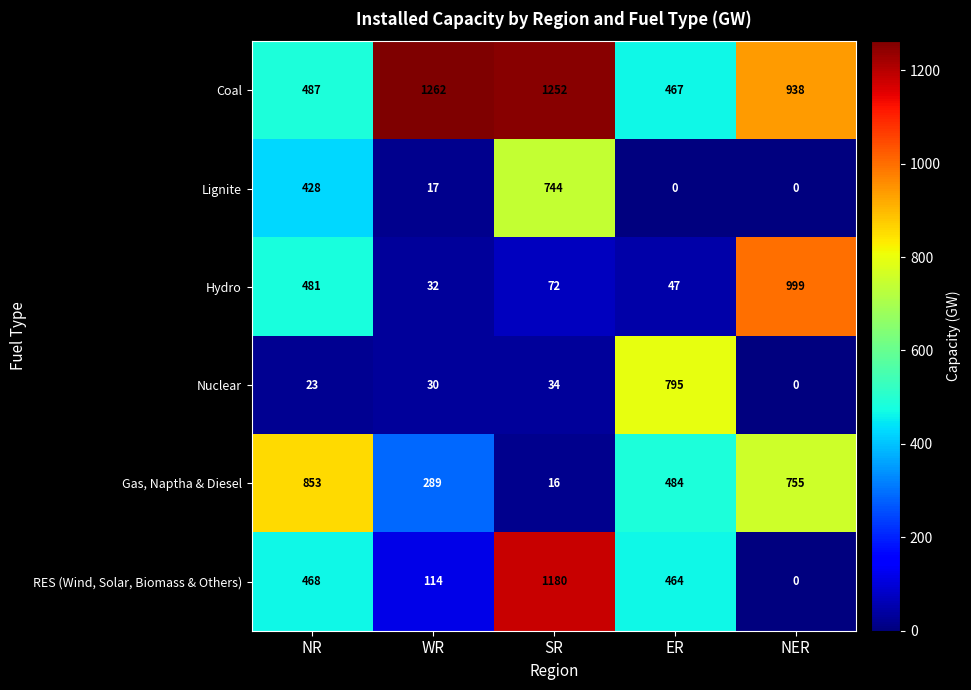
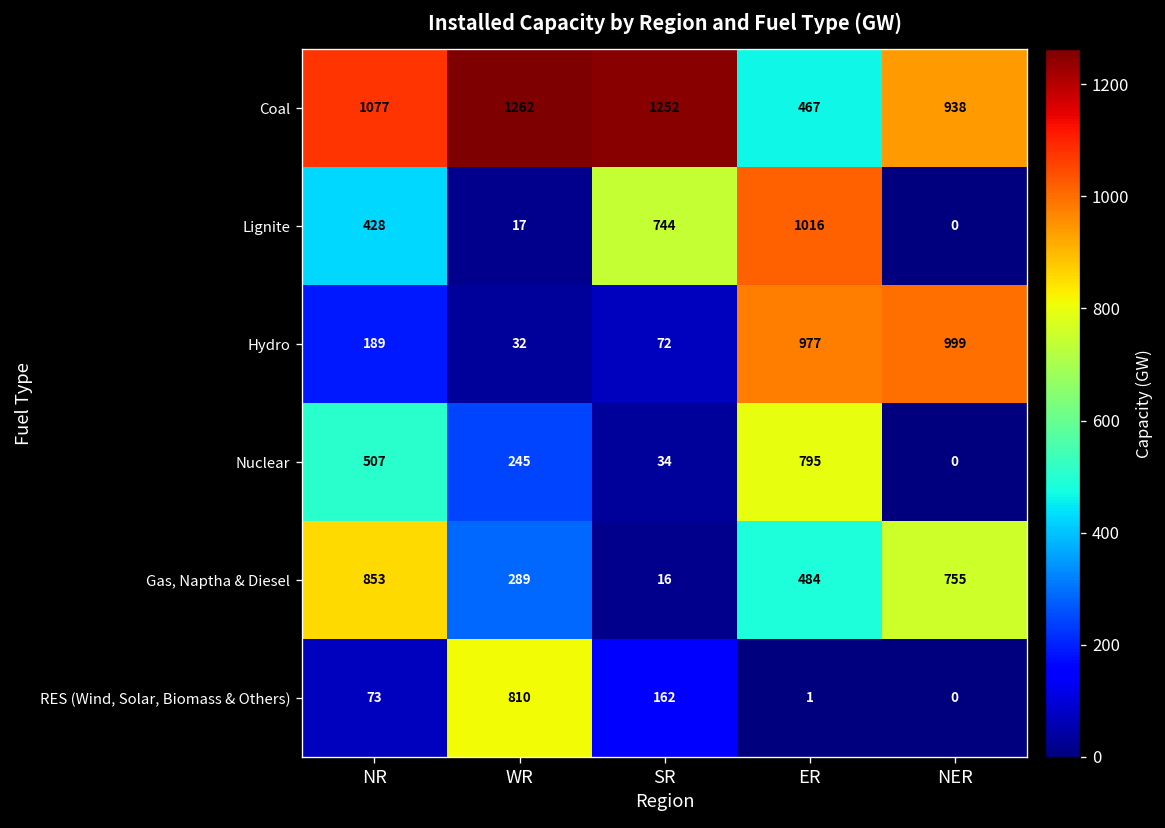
Coal, NR: 487 -> 1077
Lignite, ER: 0 -> 1016
Hydro, NR: 481 -> 189
Hydro, ER: 47 -> 977
Nuclear, NR: 23 -> 507
Nuclear, WR: 30 -> 245
RES (Wind, Solar, Biomass & Others), NR: 468 -> 73
RES (Wind, Solar, Biomass & Others), WR: 114 -> 810
RES (Wind, Solar, Biomass & Others), SR: 1180 -> 162
RES (Wind, Solar, Biomass & Others), ER: 464 -> 1
